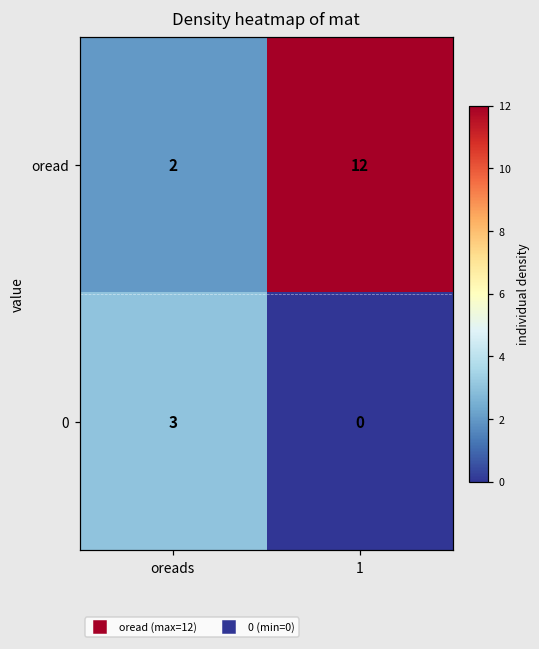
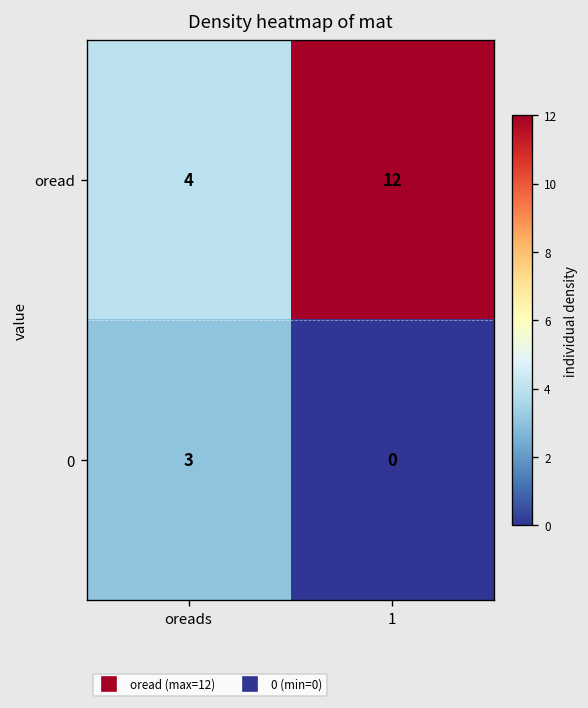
oread, oreads: 2 -> 4
